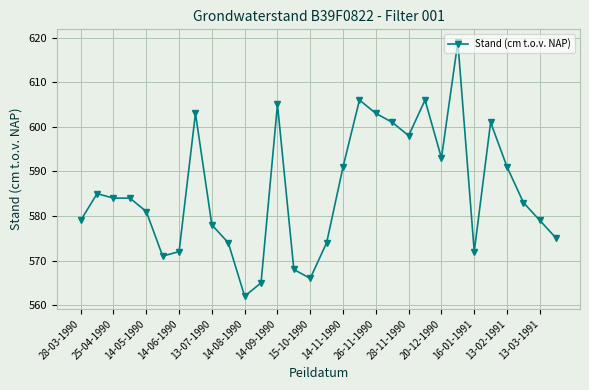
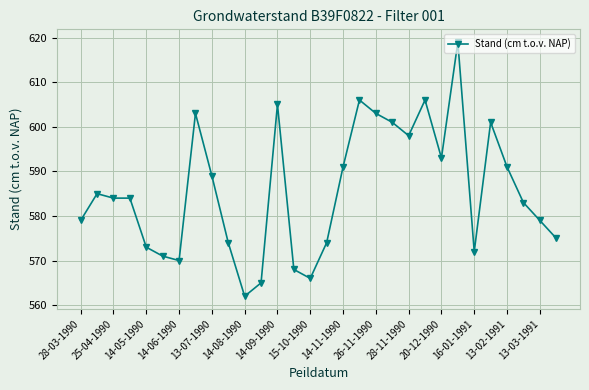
14-05-1990: 581 -> 573
14-06-1990: 572 -> 570
13-07-1990: 578 -> 589
